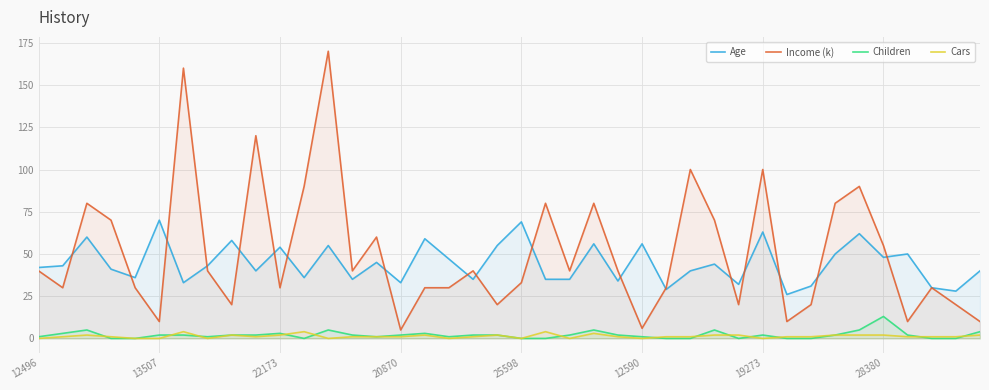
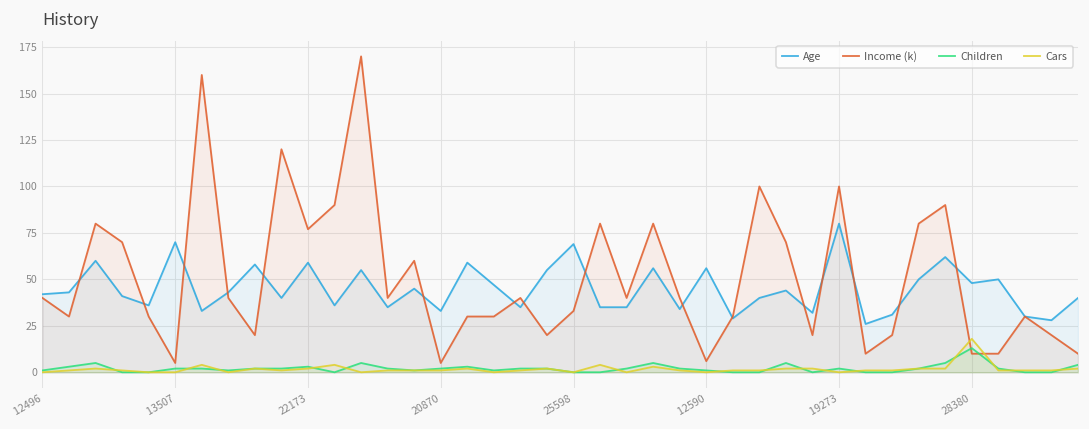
Income (k), 13507: 10 -> 5
Age, 22173: 54 -> 59
Income (k), 22173: 30 -> 77
Age, 19273: 63 -> 80
Income (k), 28380: 55 -> 10
Cars, 28380: 2 -> 18
